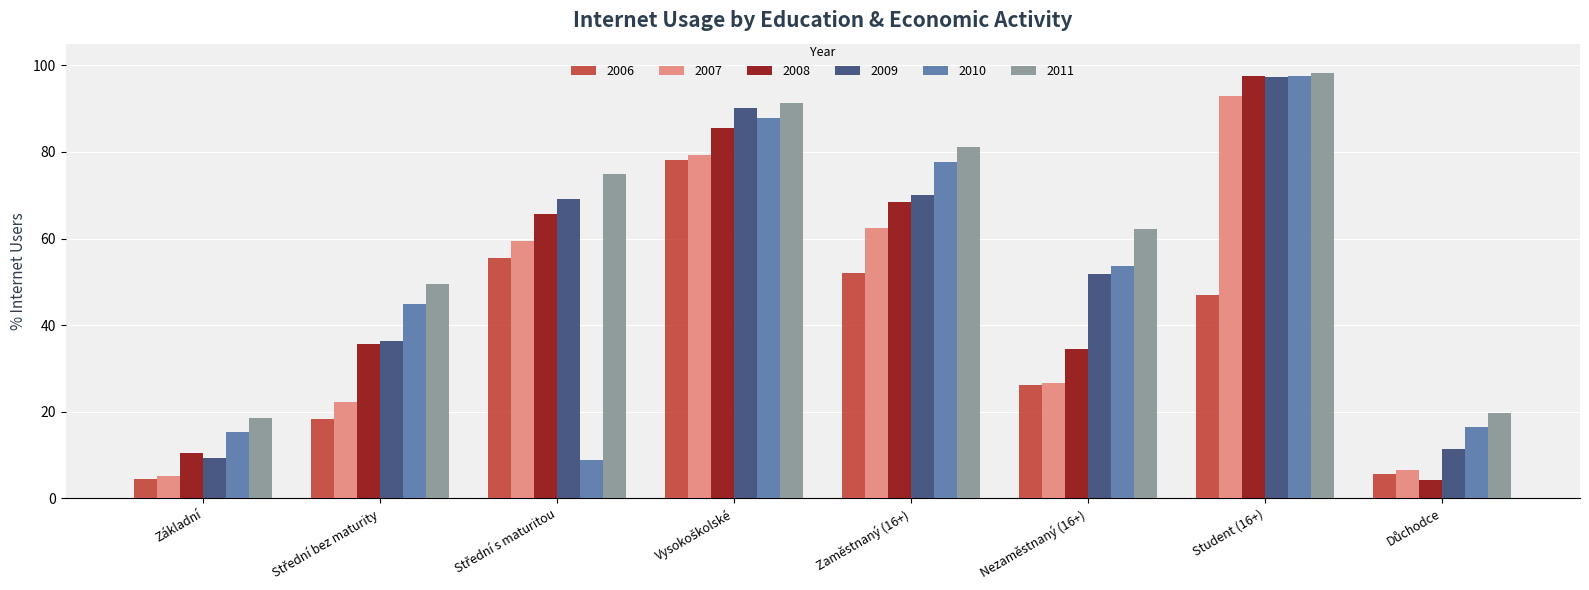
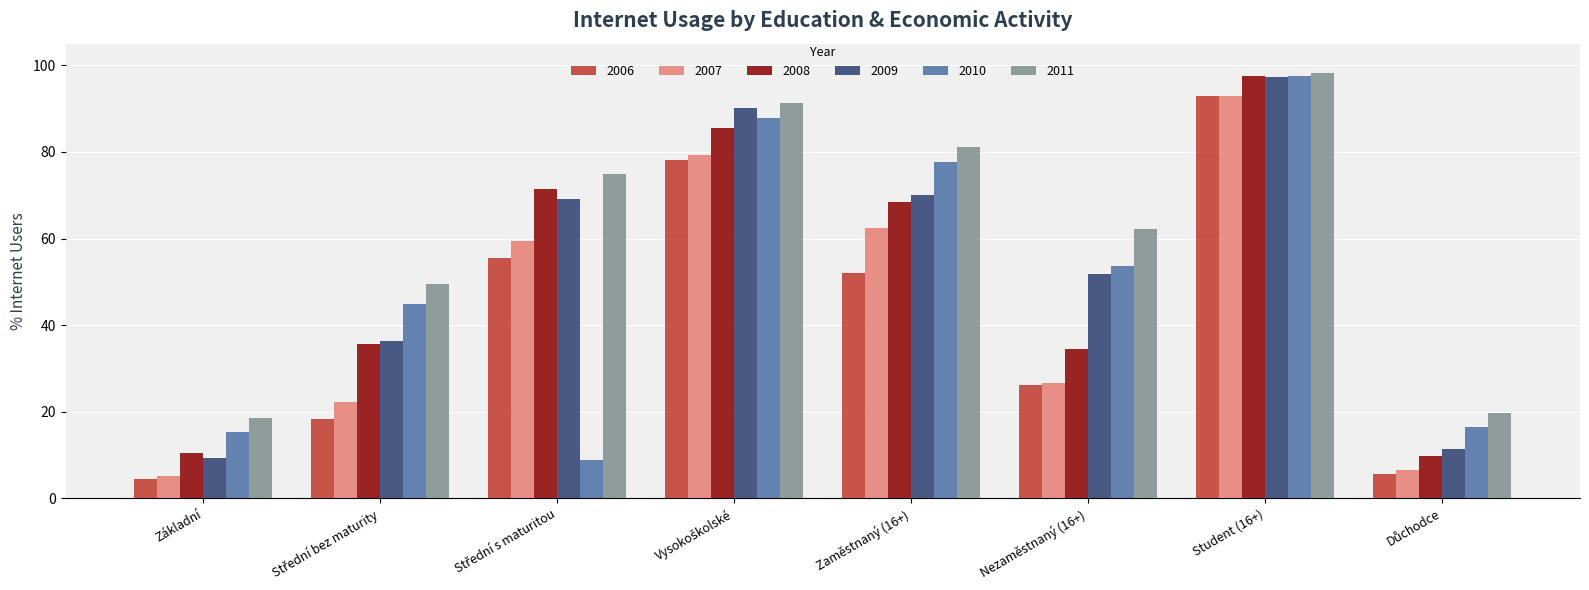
2008, Střední s maturitou: 66 -> 71
2006, Student (16+): 47 -> 93
2008, Důchodce: 4 -> 10
